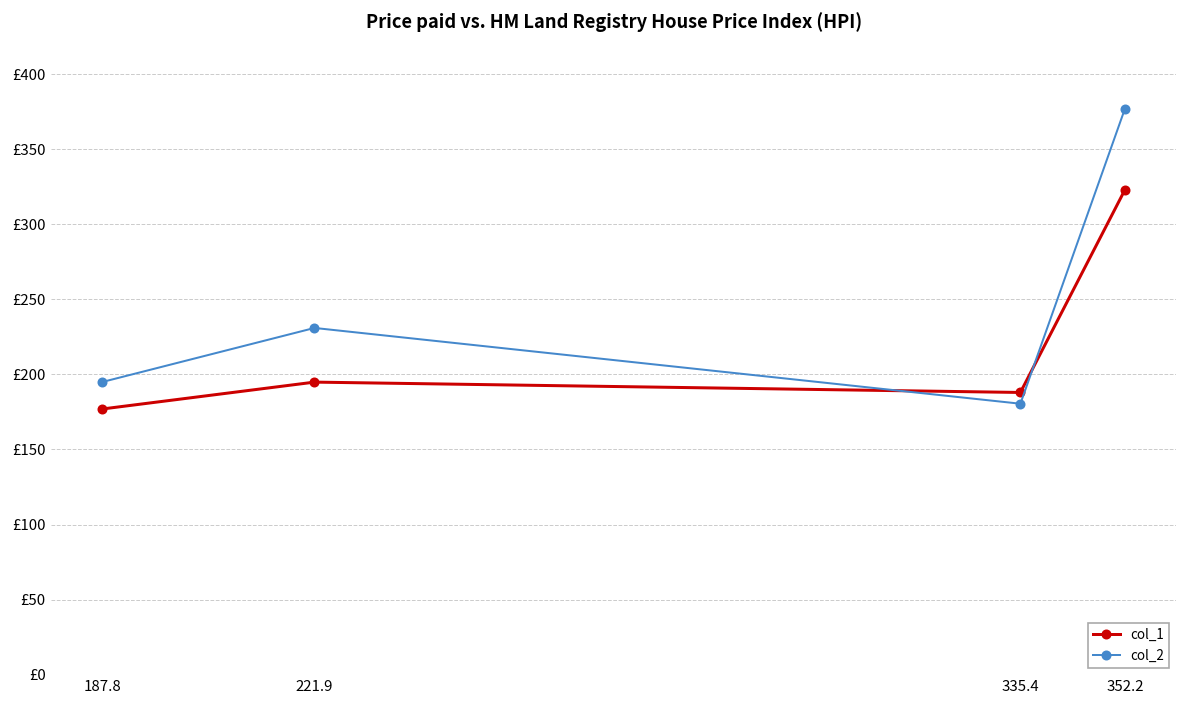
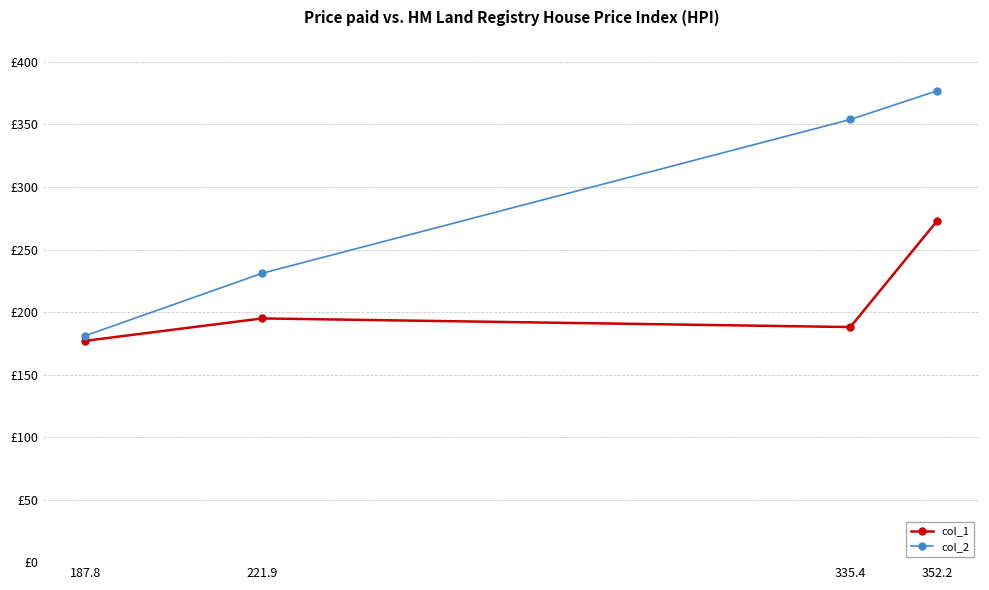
col_2, 187.8: £195 -> £181
col_2, 335.4: £181 -> £354
col_1, 352.2: £323 -> £273
